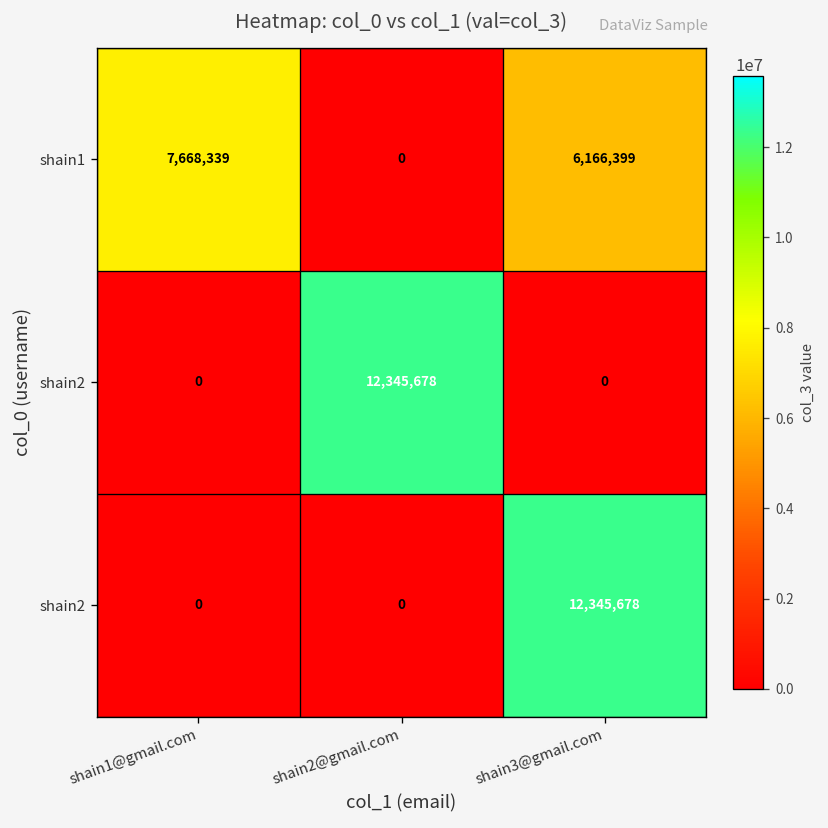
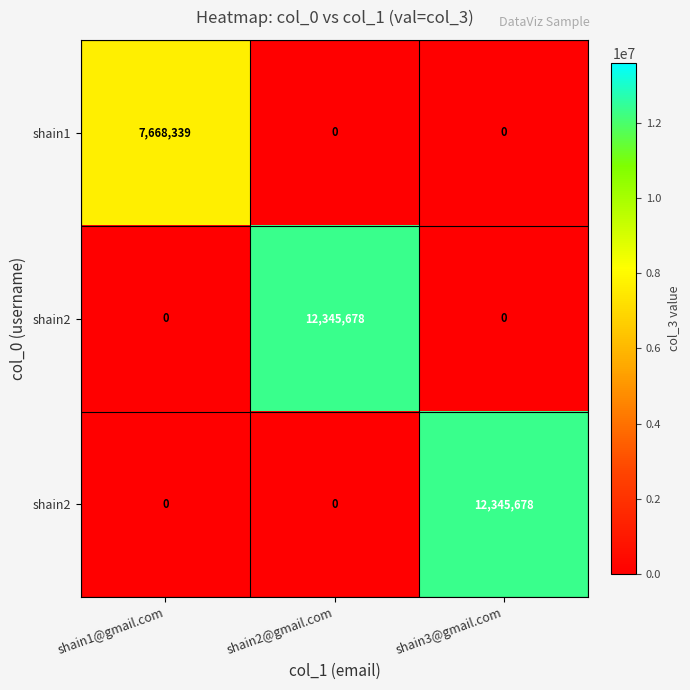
shain1, shain3@gmail.com: 6,166,399 -> 0
